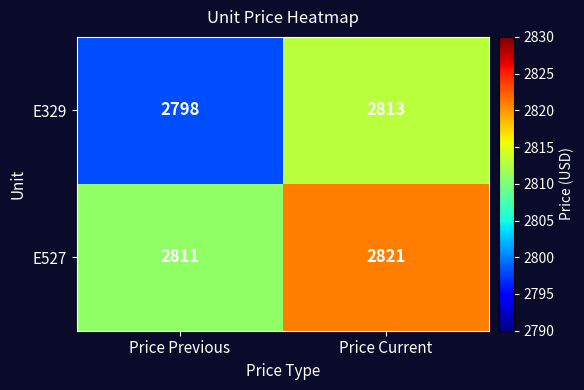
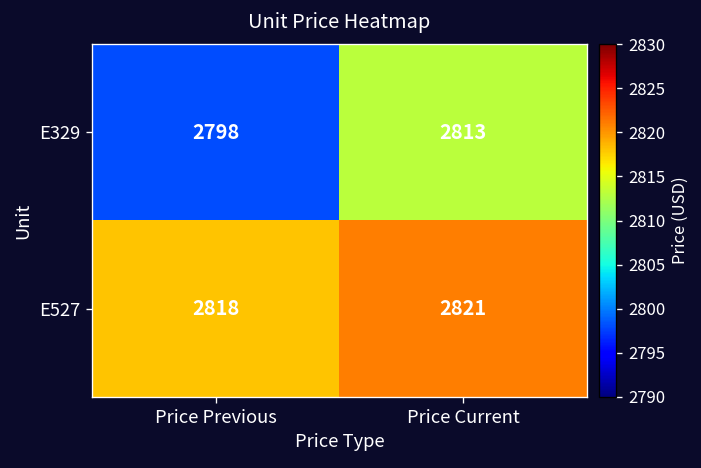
E527, Price Previous: 2811 -> 2818
